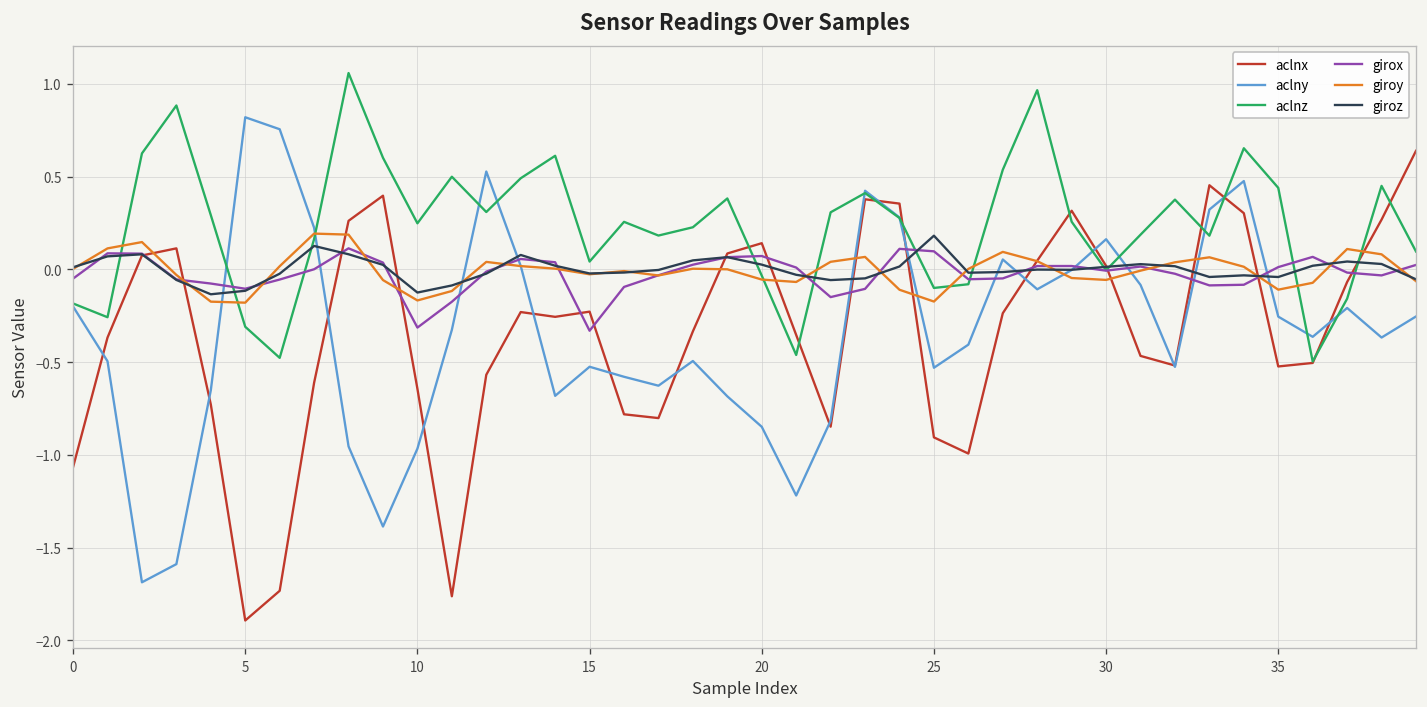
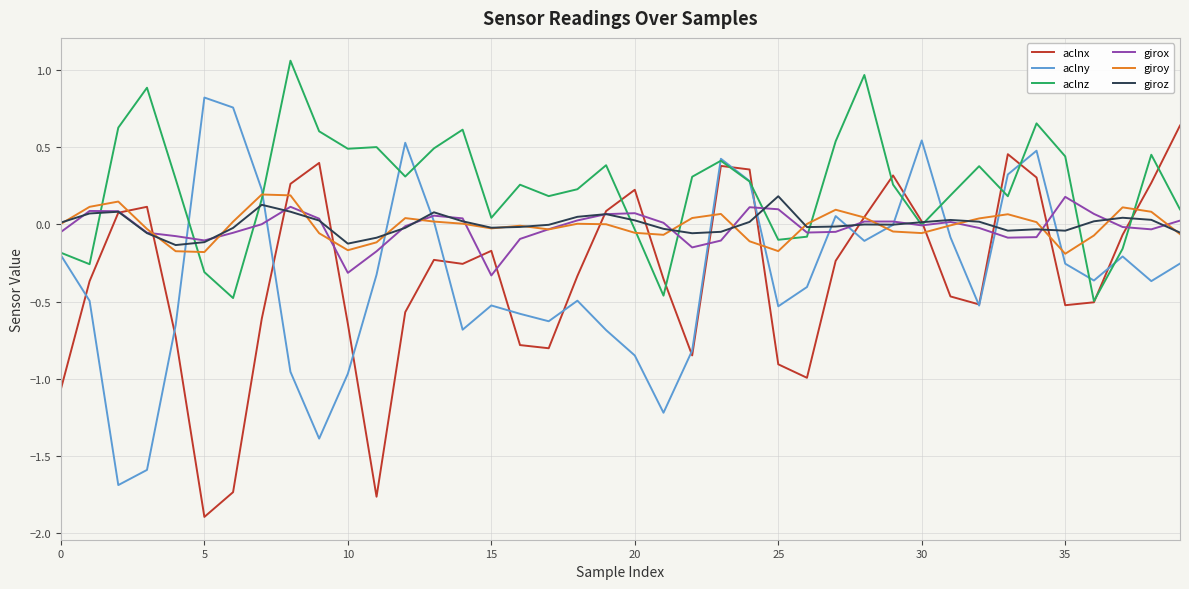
aclnz, 10: 0.25 -> 0.49
aclnx, 15: -0.23 -> -0.17
aclnx, 20: 0.14 -> 0.22
aclny, 30: 0.16 -> 0.54
girox, 35: 0.01 -> 0.18
giroy, 35: -0.11 -> -0.19
